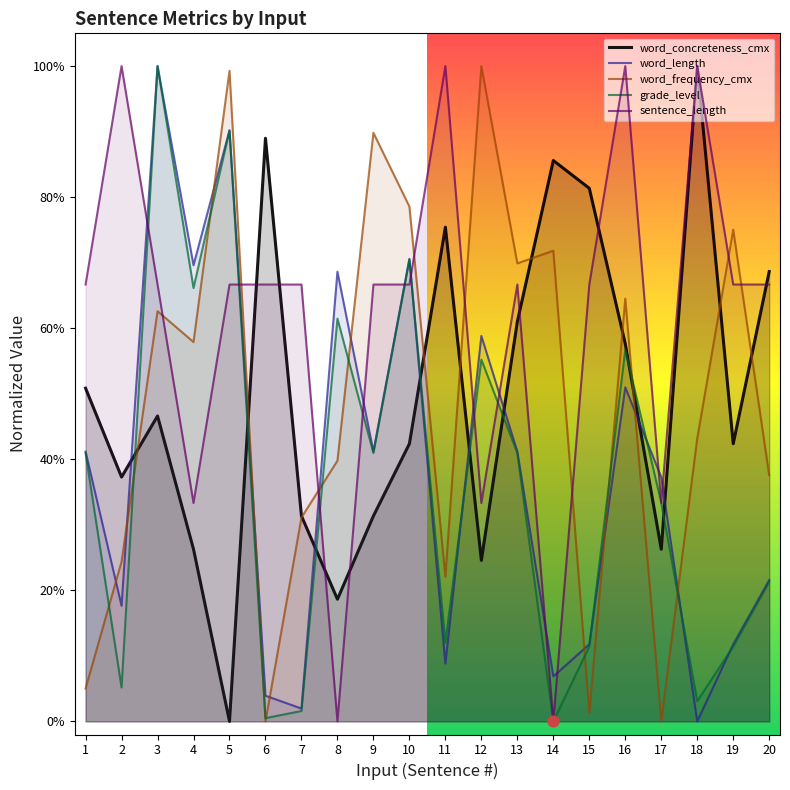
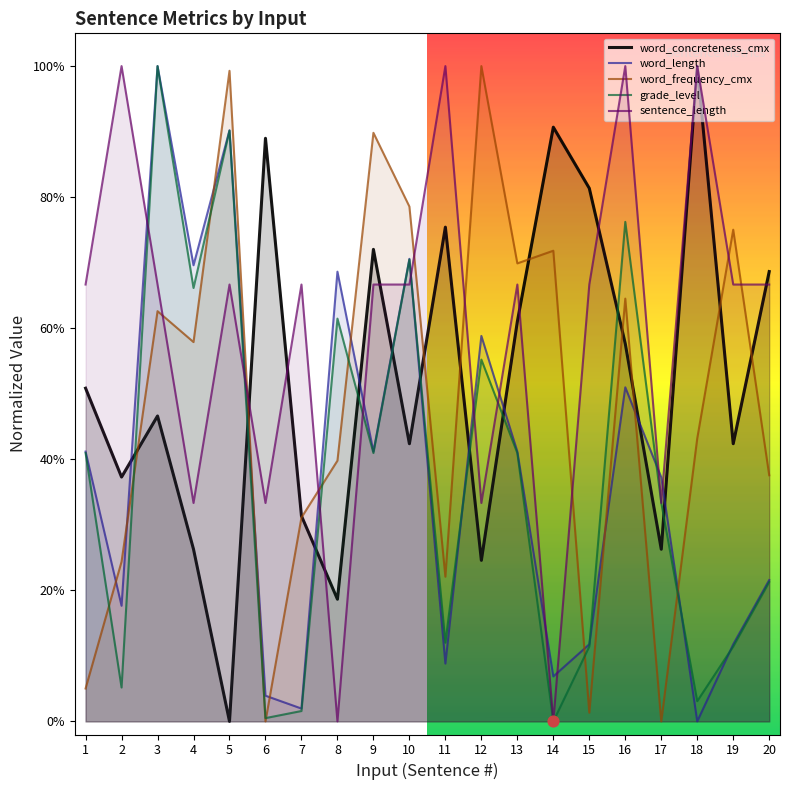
sentence_length, 6: 67% -> 33%
word_concreteness_cmx, 9: 31% -> 72%
word_concreteness_cmx, 14: 86% -> 91%
grade_level, 16: 57% -> 76%
